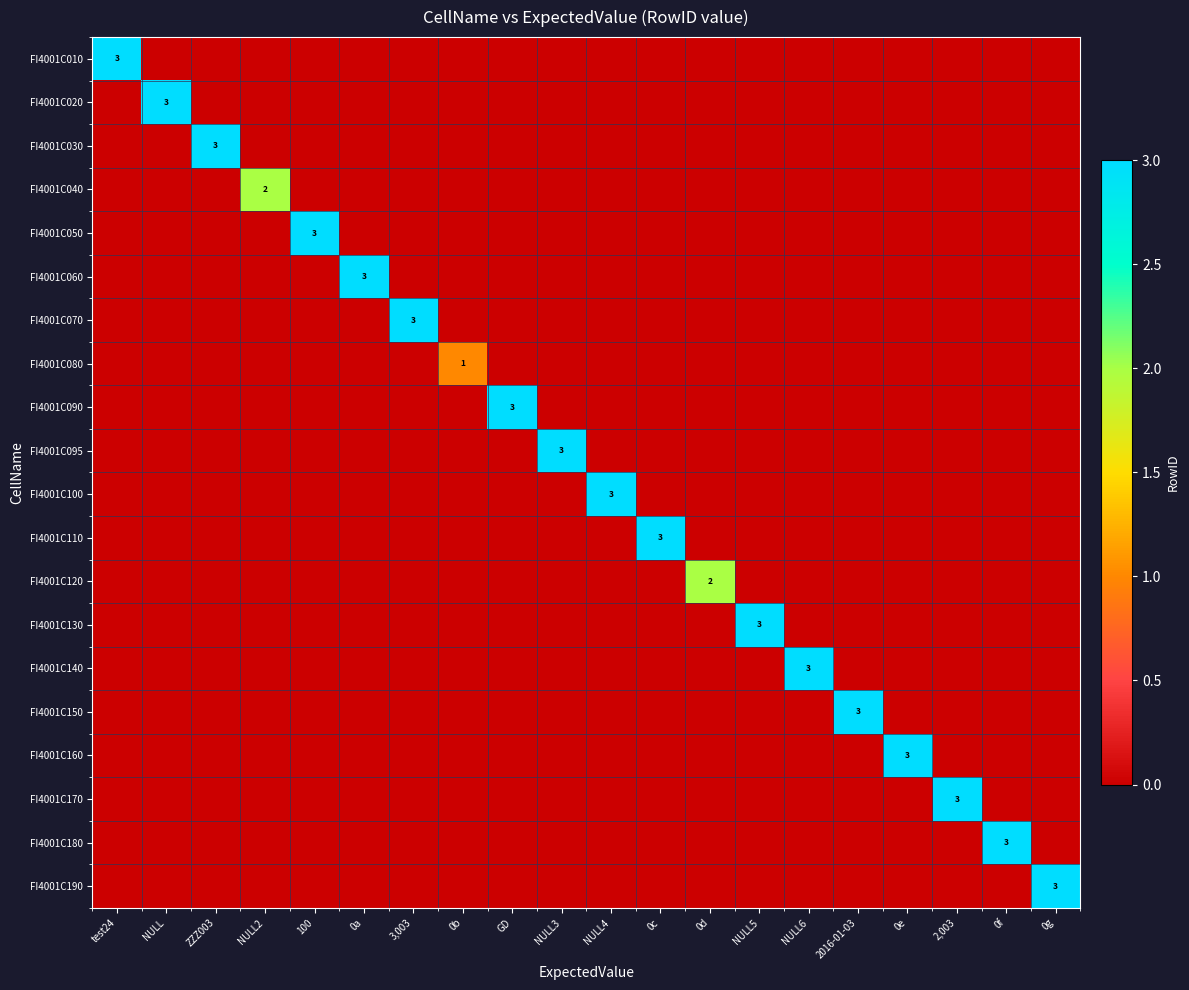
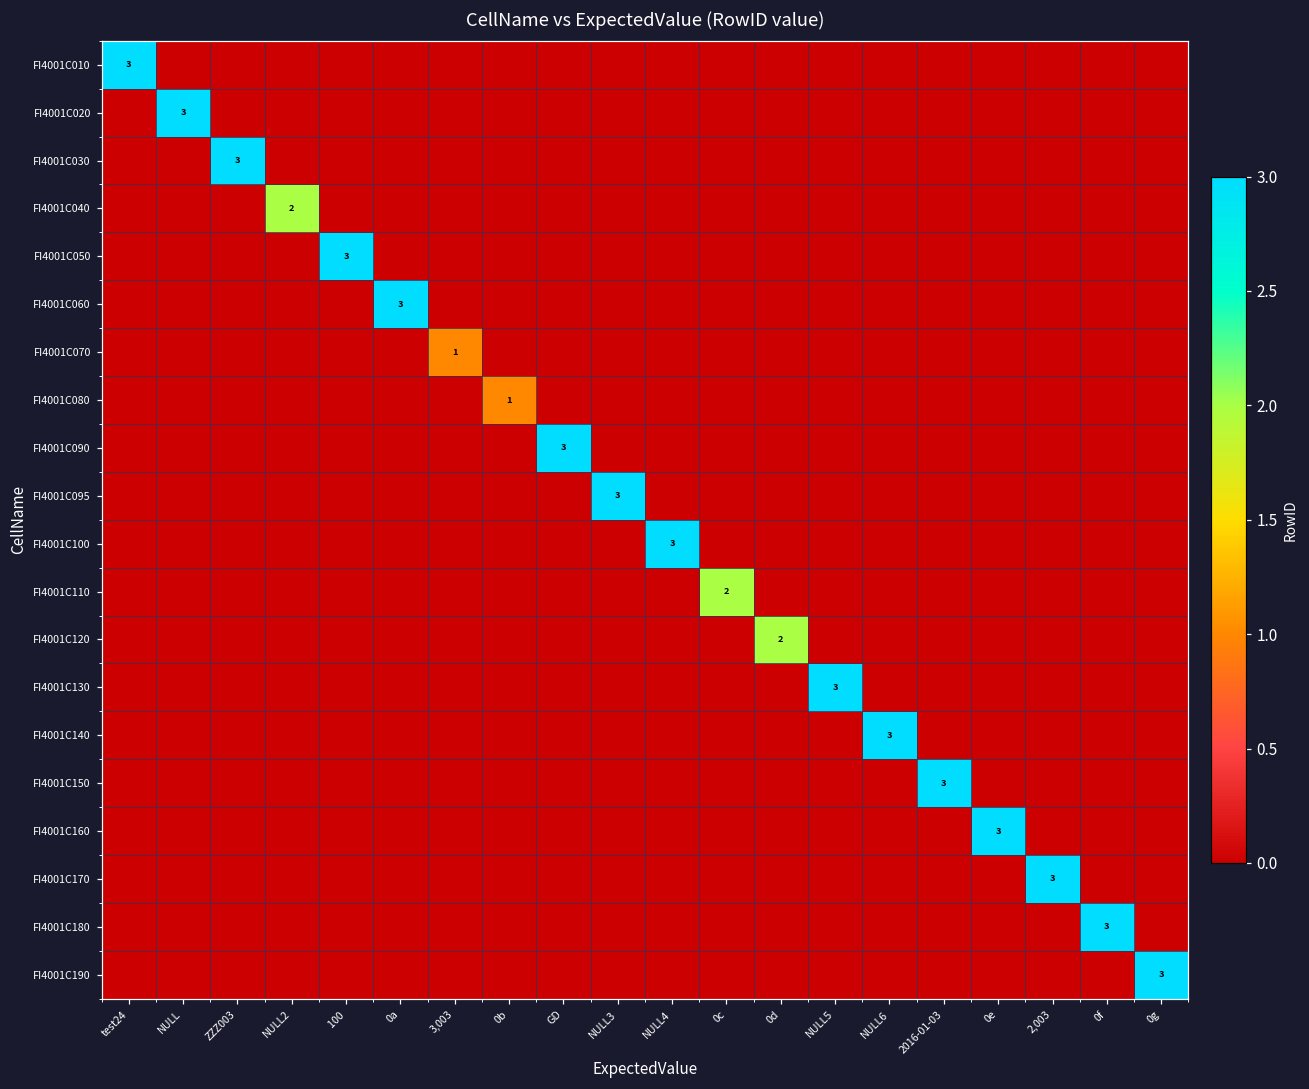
FI4001C070, 3,003: 3 -> 1
FI4001C110, 0c: 3 -> 2
